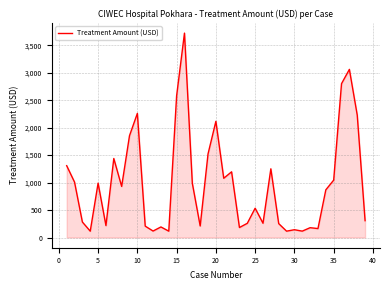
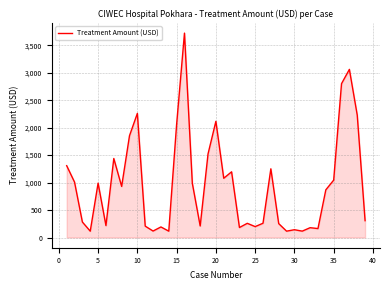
15: 2,600 -> 2,100
25: 500 -> 200
